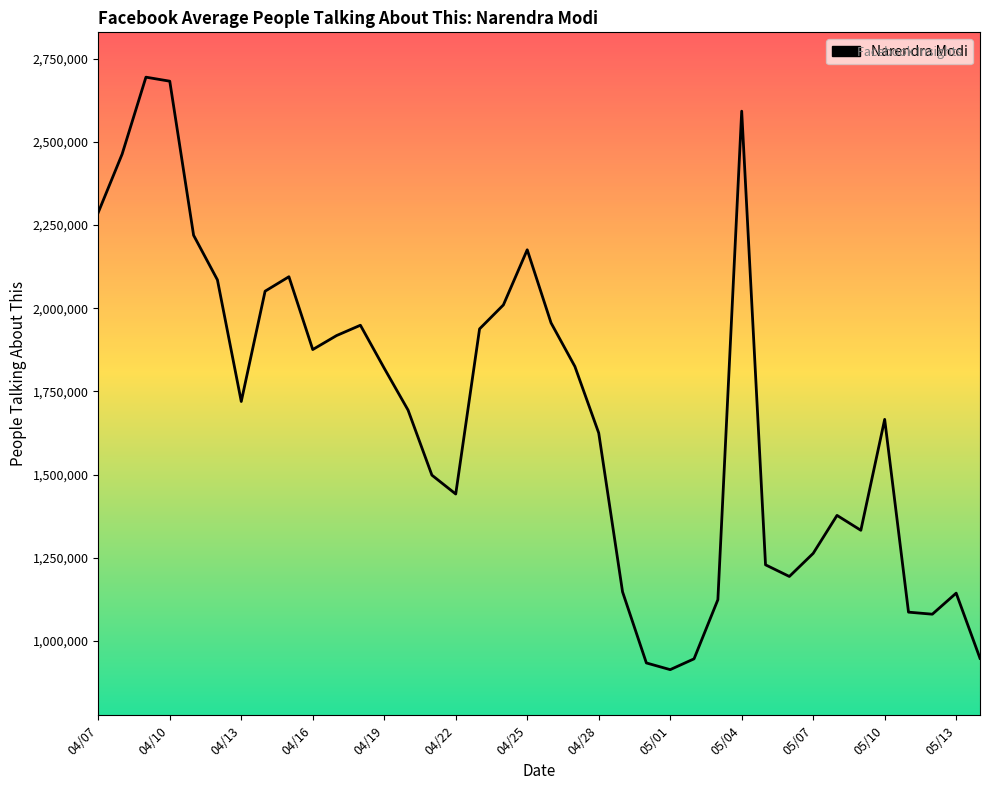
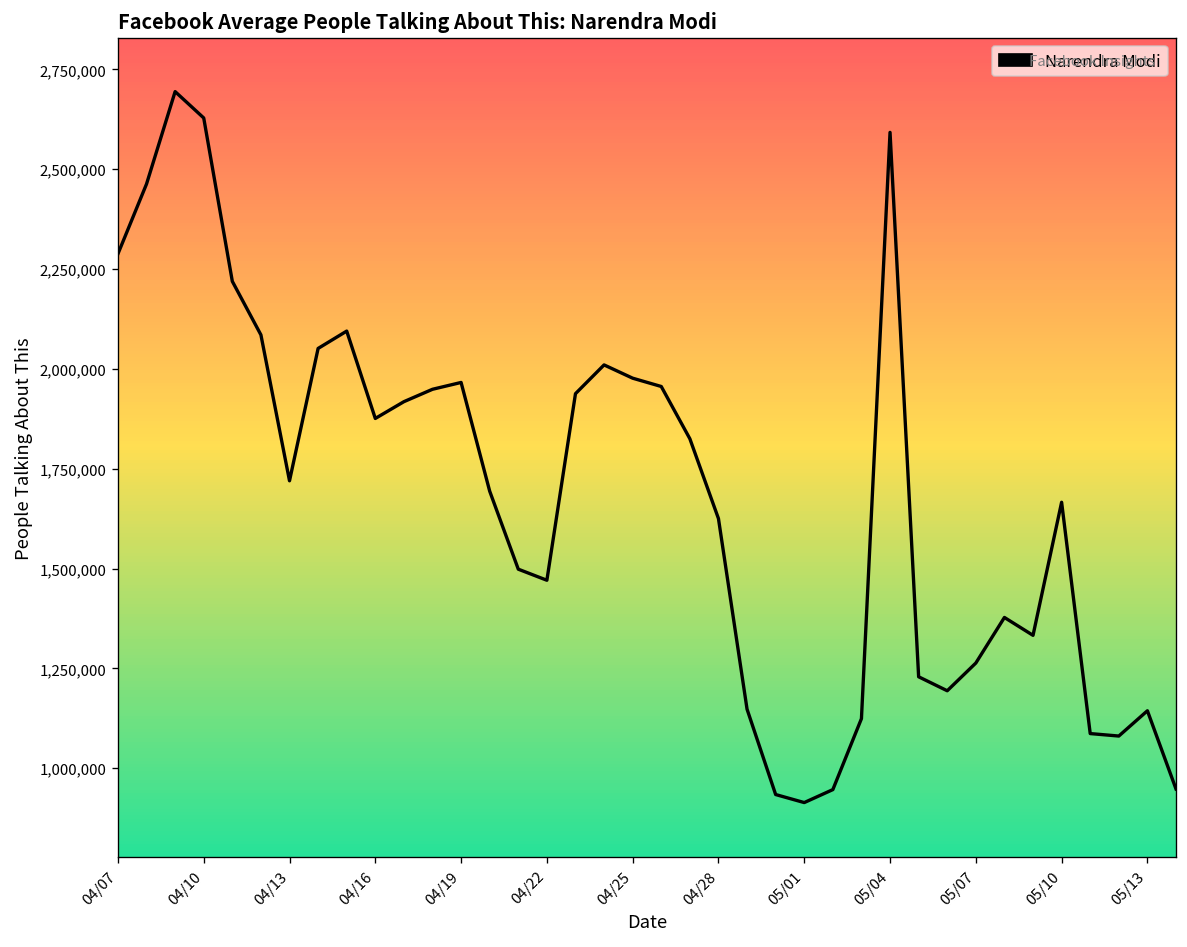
04/10: 2,680,000 -> 2,630,000
04/19: 1,820,000 -> 1,970,000
04/22: 1,440,000 -> 1,470,000
04/25: 2,180,000 -> 1,980,000
